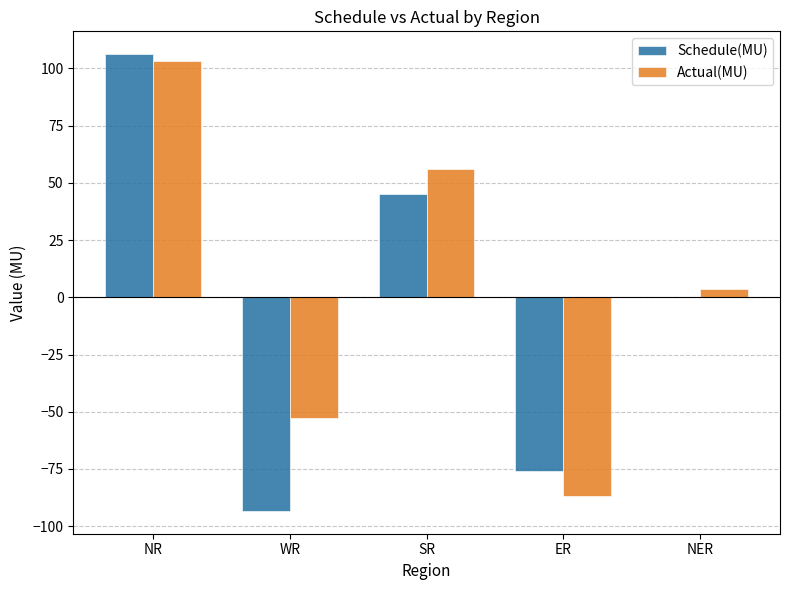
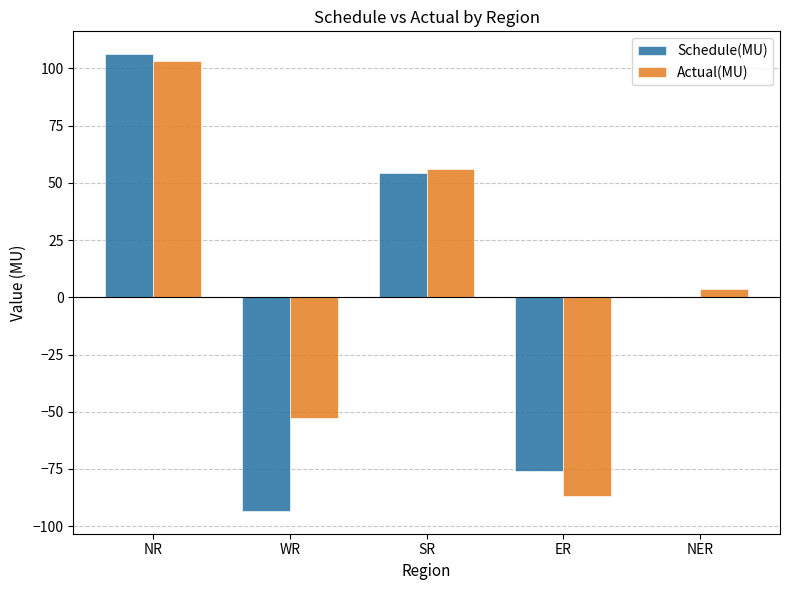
Schedule(MU), SR: 45 -> 55
